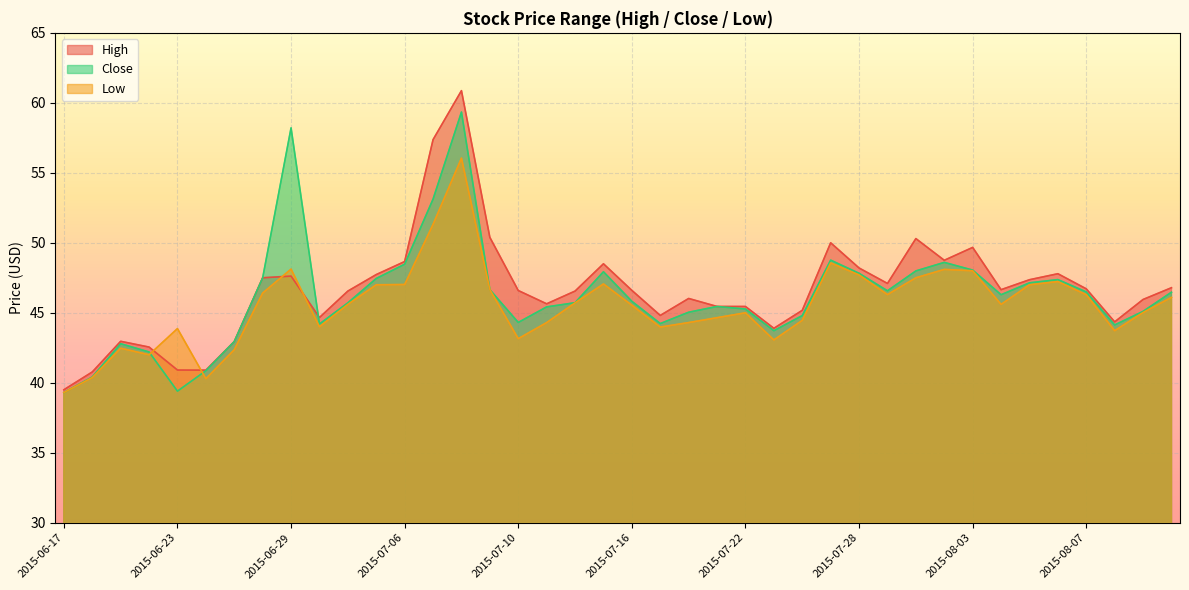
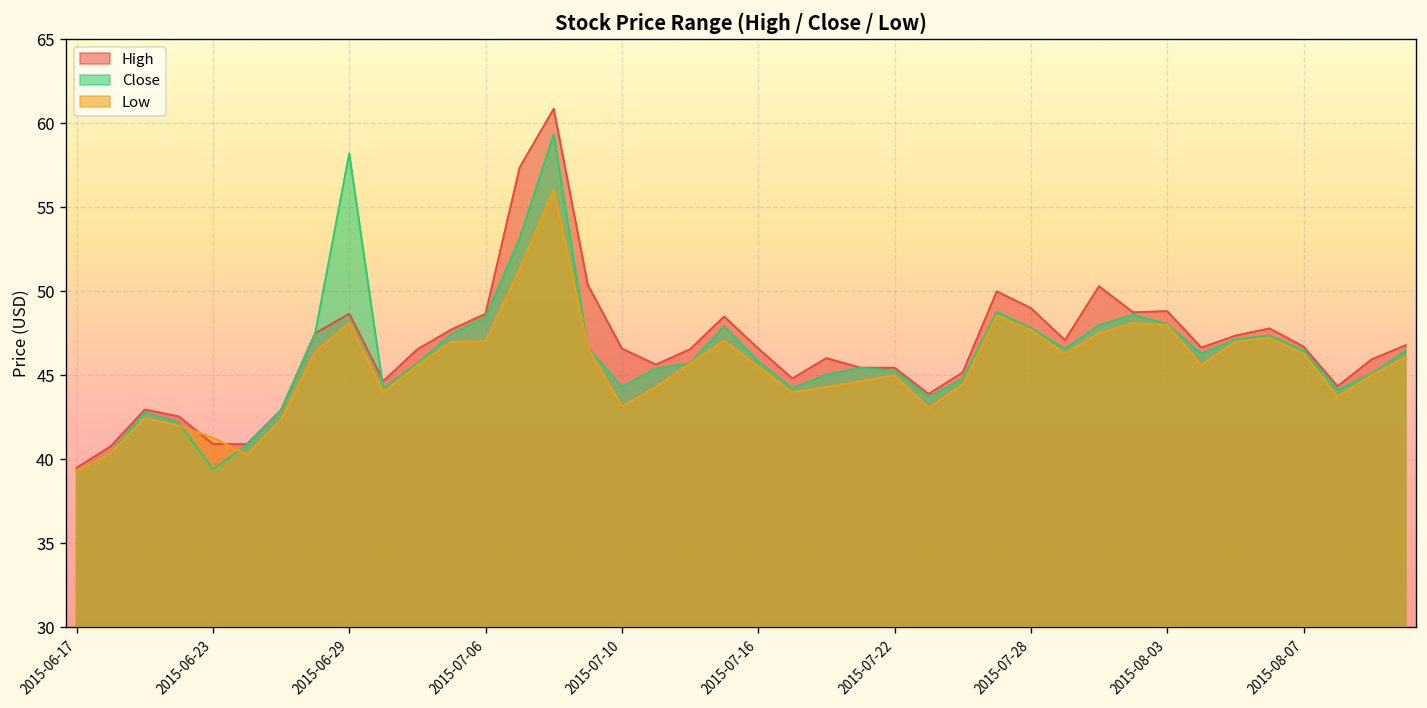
Low, 2015-06-23: 43.9 -> 41.3
High, 2015-06-29: 47.6 -> 48.7
High, 2015-07-28: 48.2 -> 49.0
High, 2015-08-03: 49.7 -> 48.8
